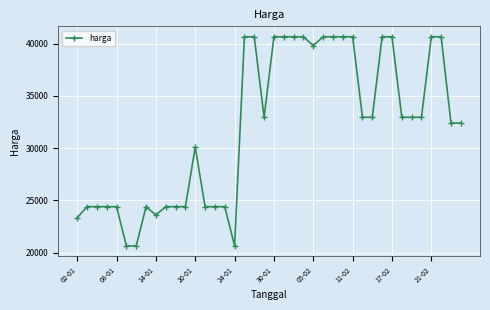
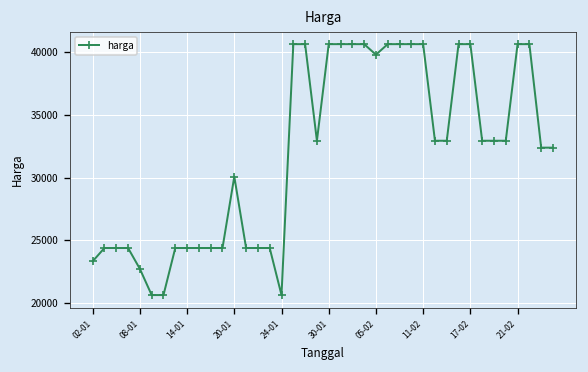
08-01: 24400 -> 22700
14-01: 23600 -> 24400
